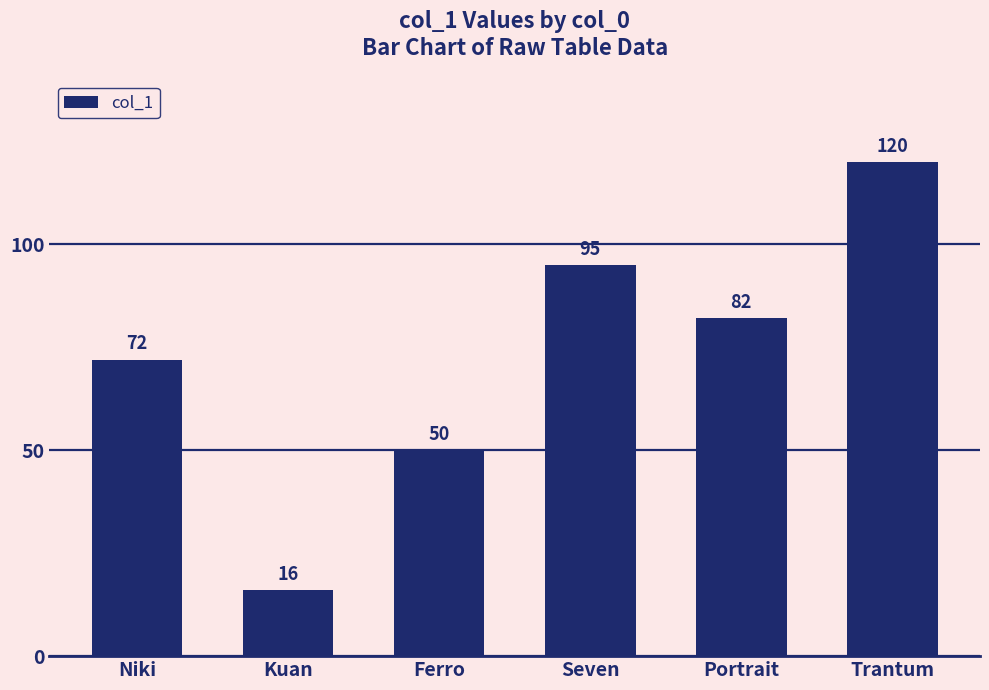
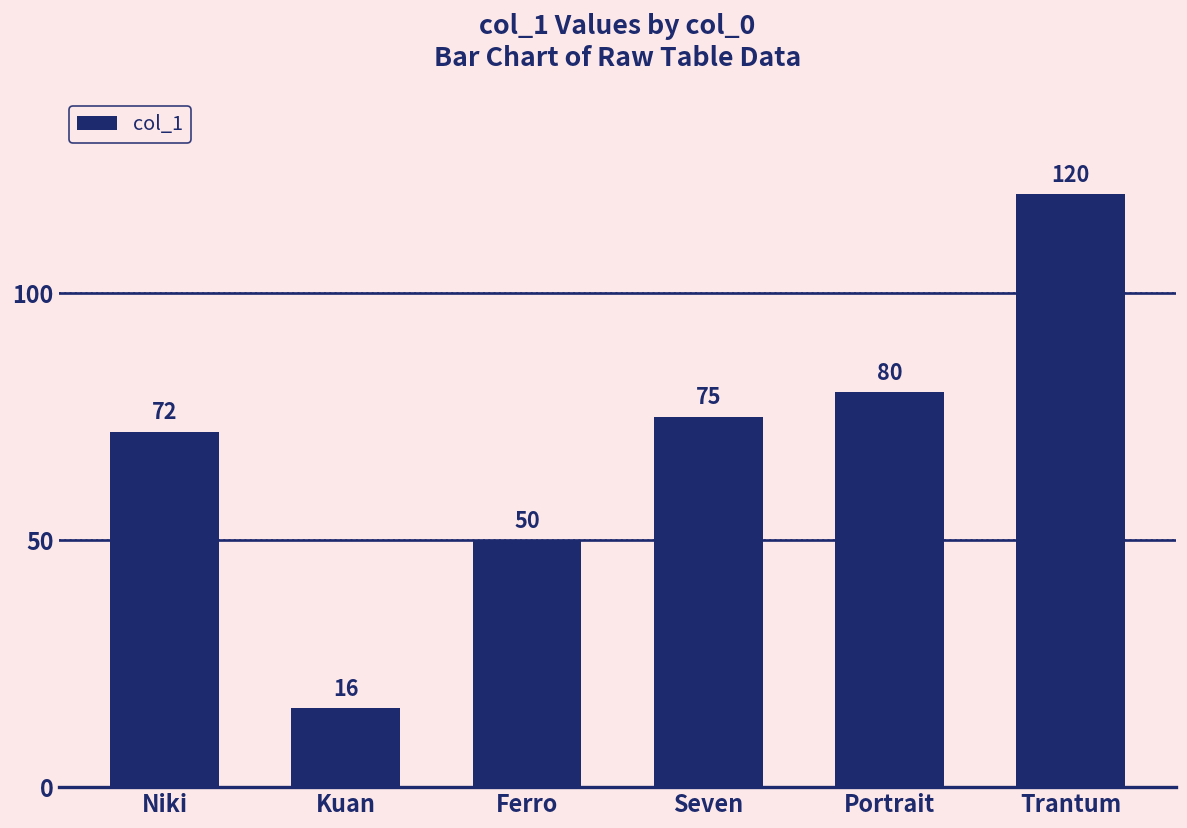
Seven: 95 -> 75
Portrait: 82 -> 80
